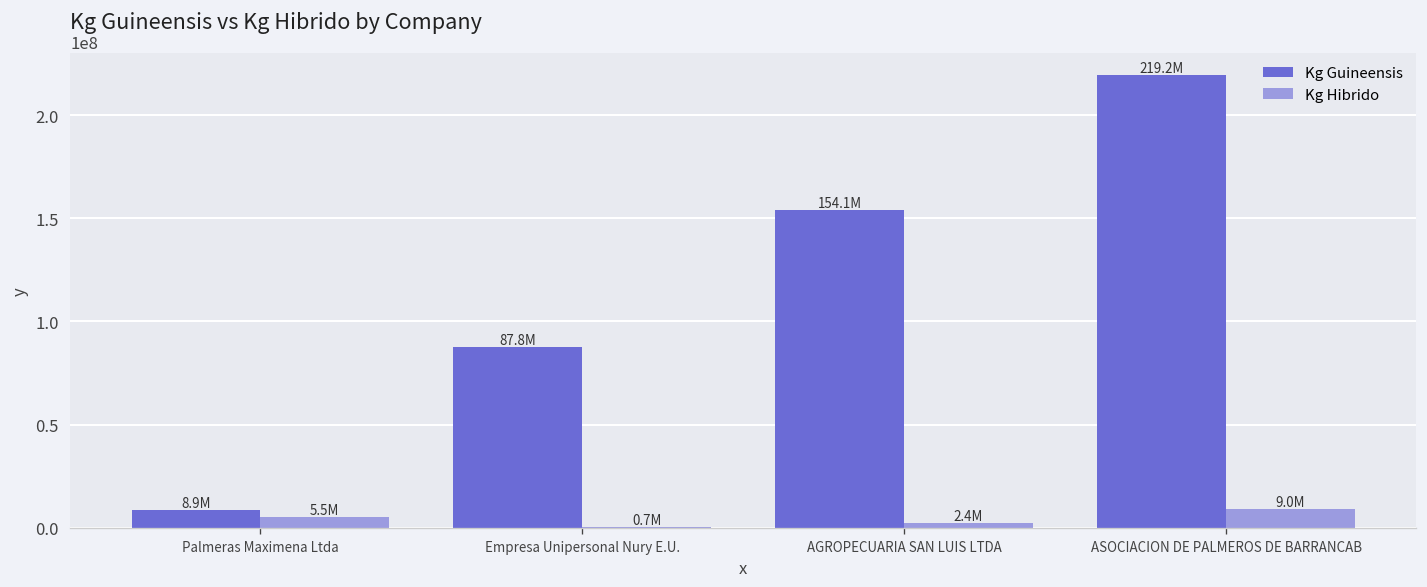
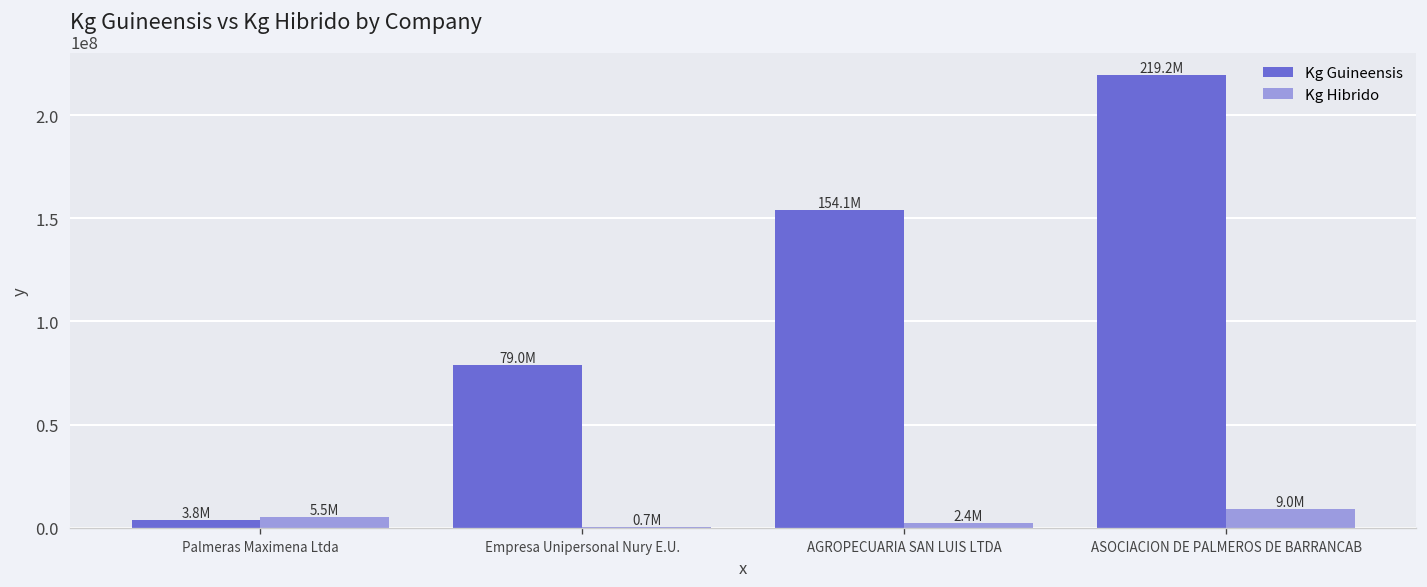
Kg Guineensis, Palmeras Maximena Ltda: 8.9M -> 3.8M
Kg Guineensis, Empresa Unipersonal Nury E.U.: 87.8M -> 79.0M
